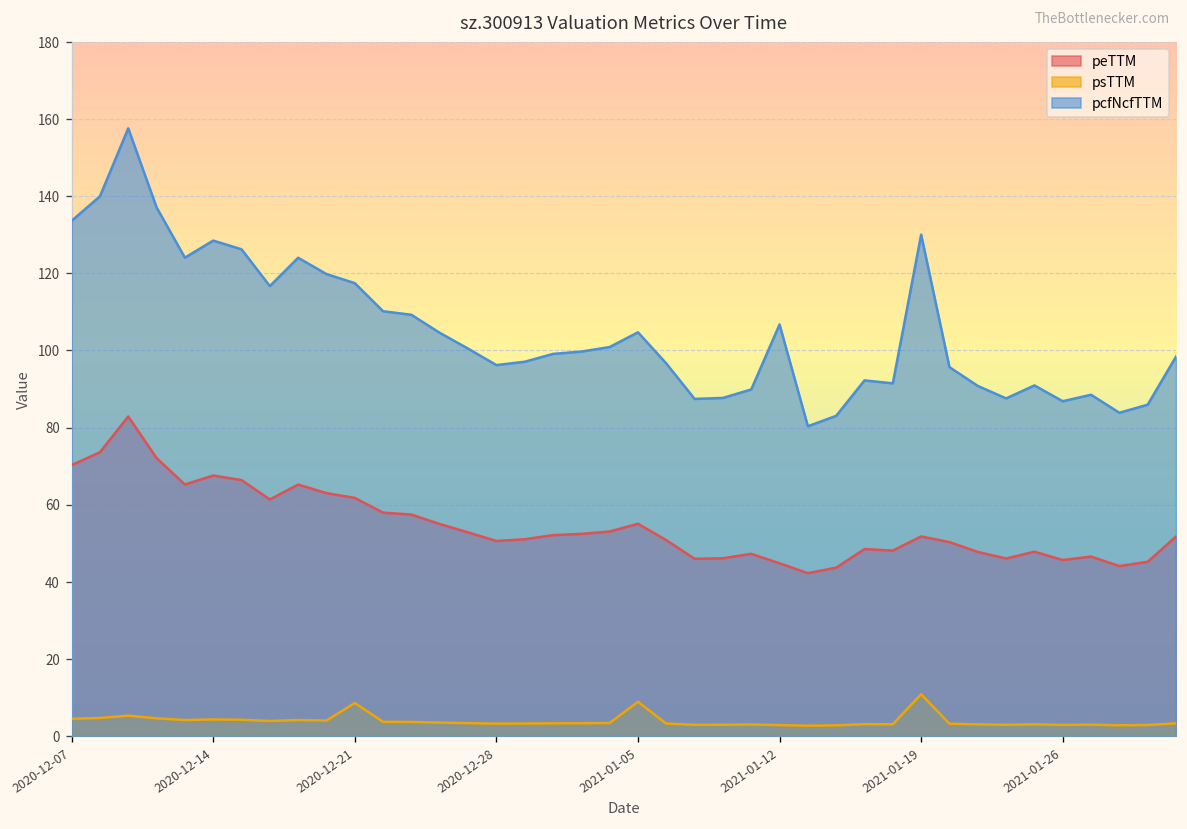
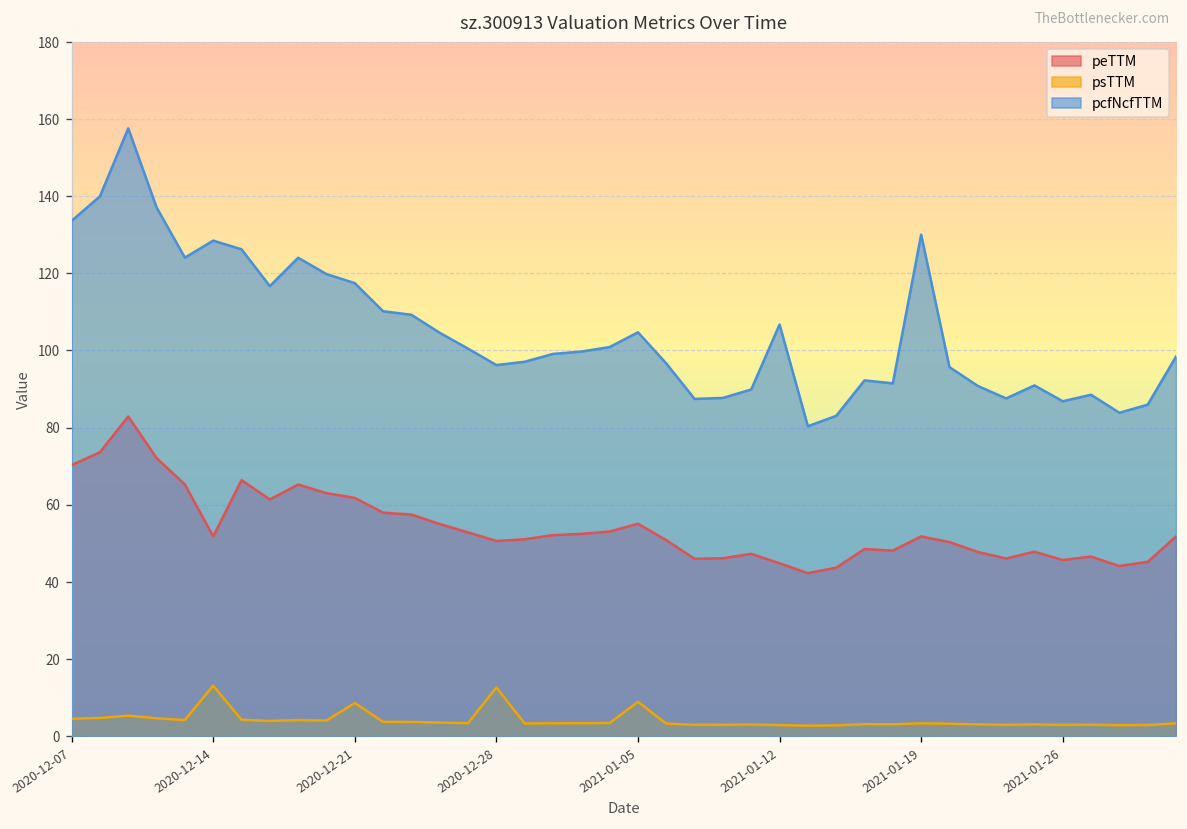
peTTM, 2020-12-14: 68 -> 52
psTTM, 2020-12-14: 4 -> 13
psTTM, 2020-12-28: 3 -> 13
psTTM, 2021-01-19: 11 -> 3
